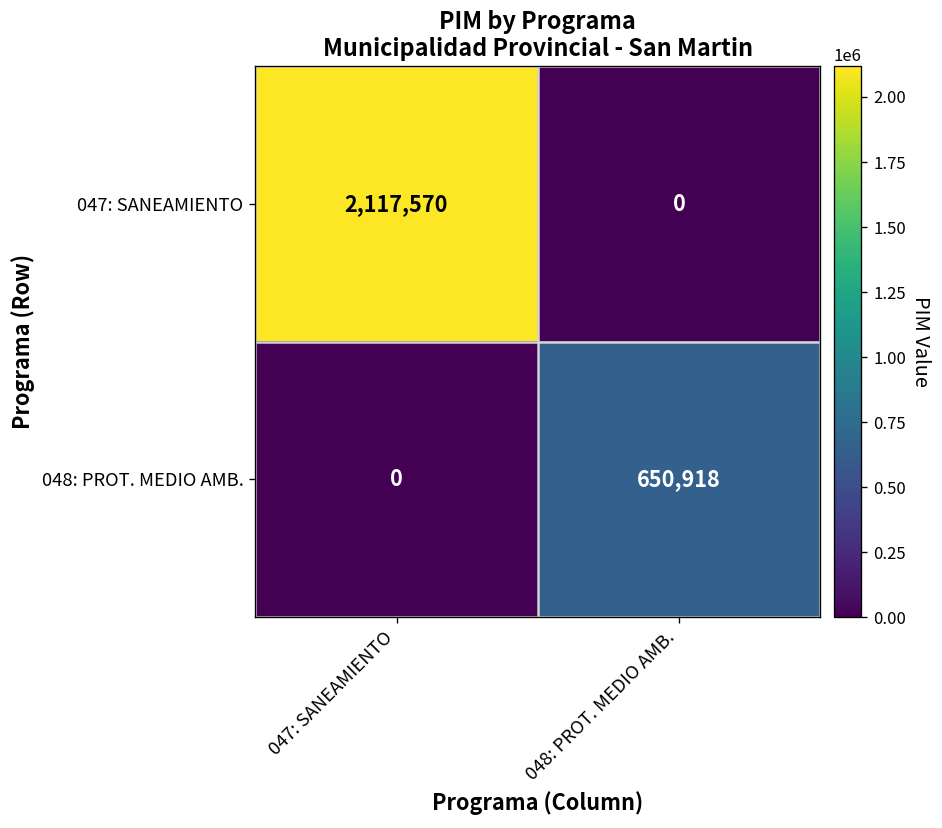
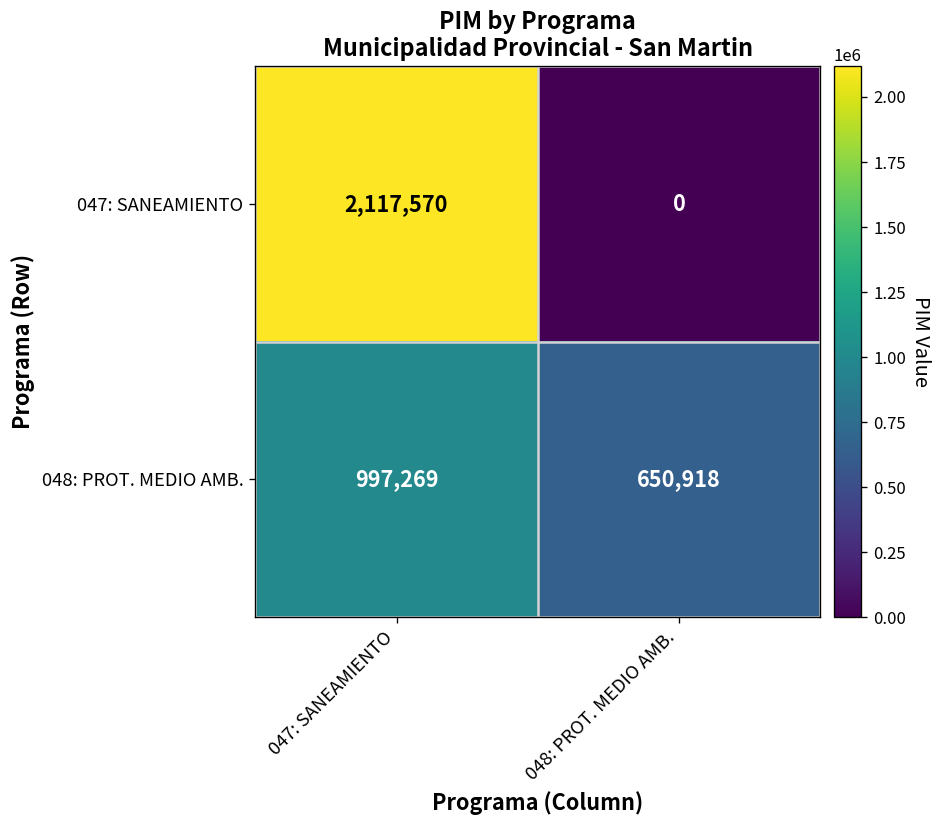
048: PROT. MEDIO AMB., 047: SANEAMIENTO: 0 -> 997,269
